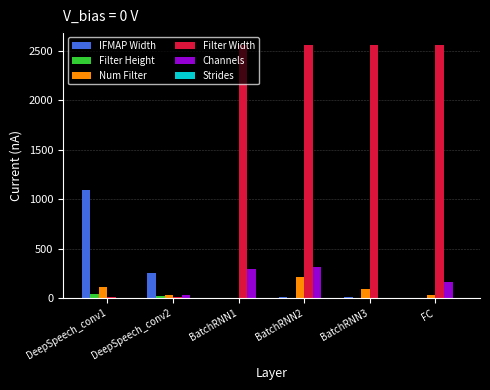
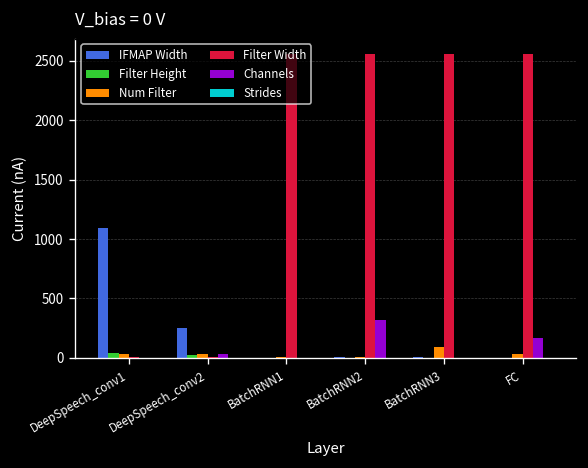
Num Filter, DeepSpeech_conv1: 100 -> 0
Channels, BatchRNN1: 300 -> 0
Num Filter, BatchRNN2: 200 -> 0
